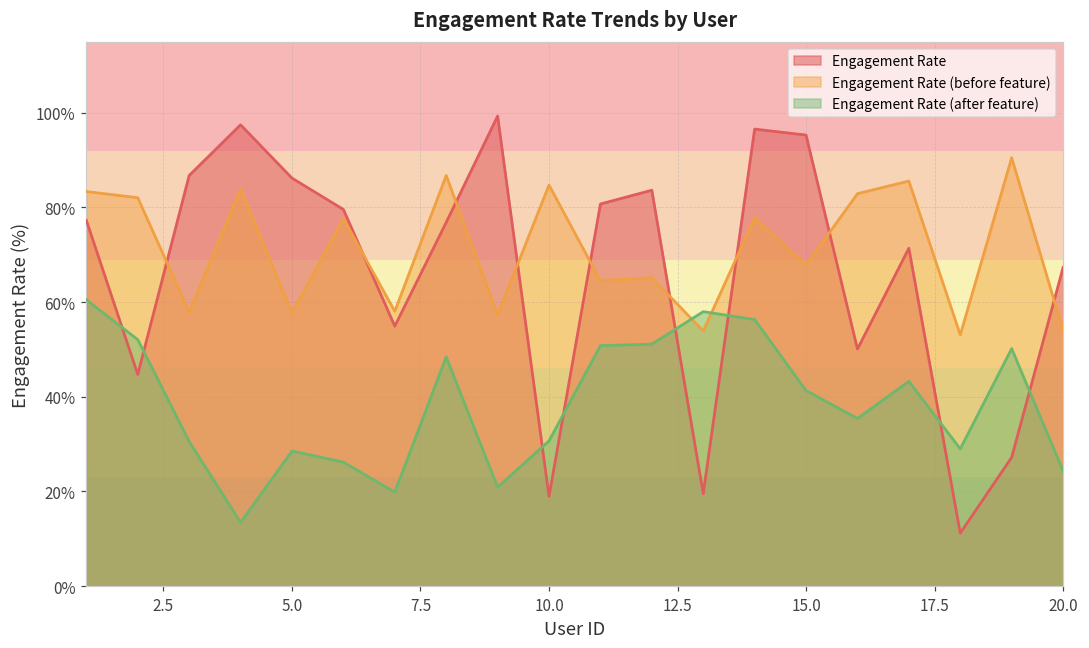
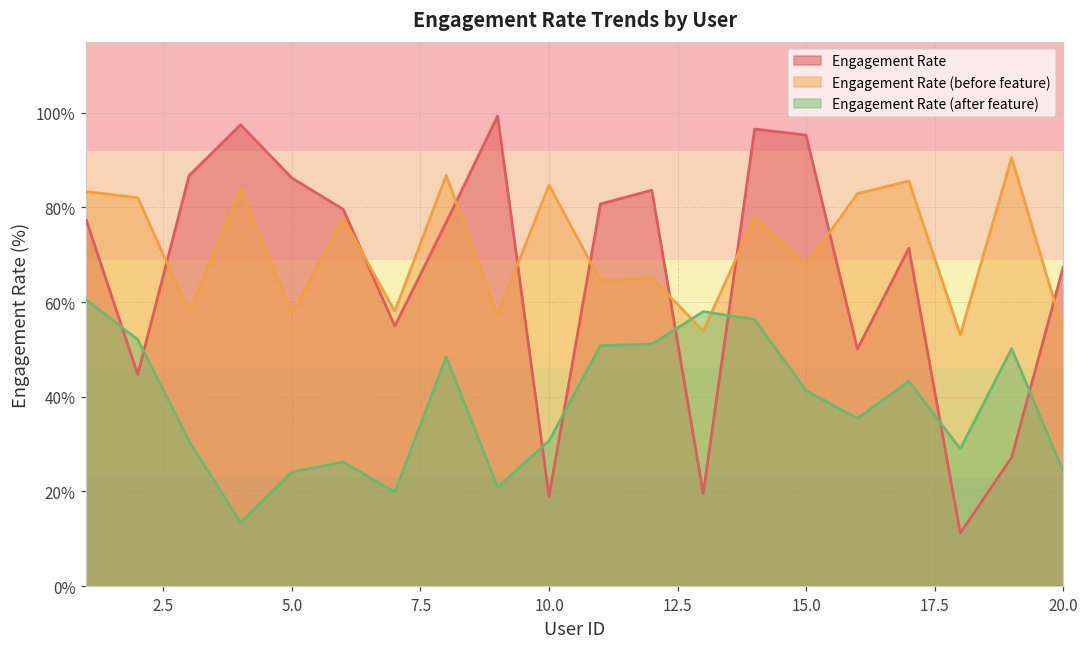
Engagement Rate (after feature), 5.0: 29% -> 24%
